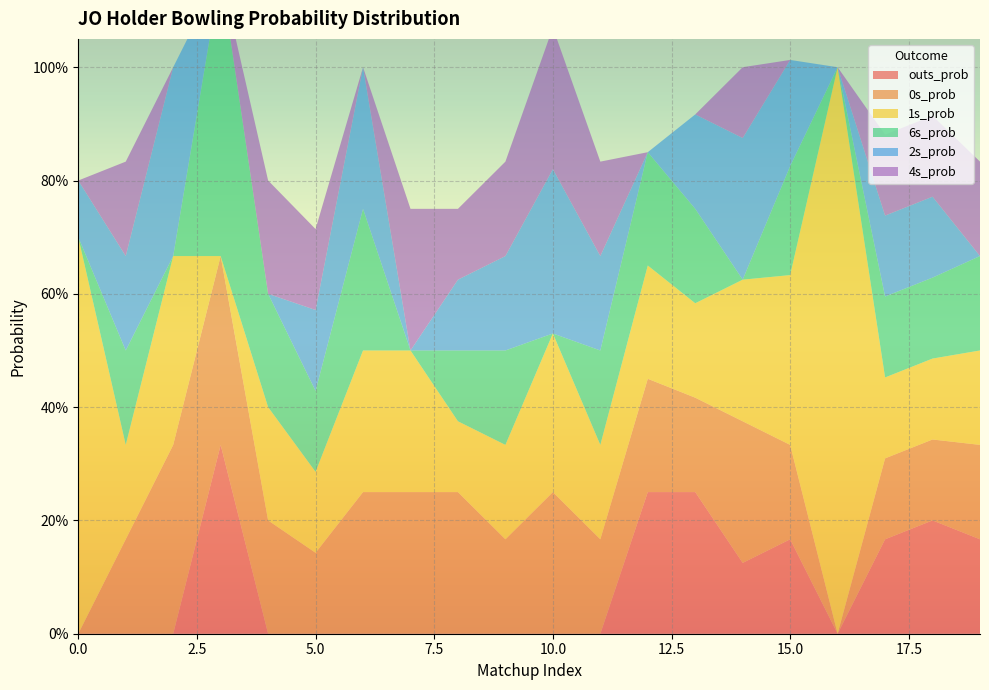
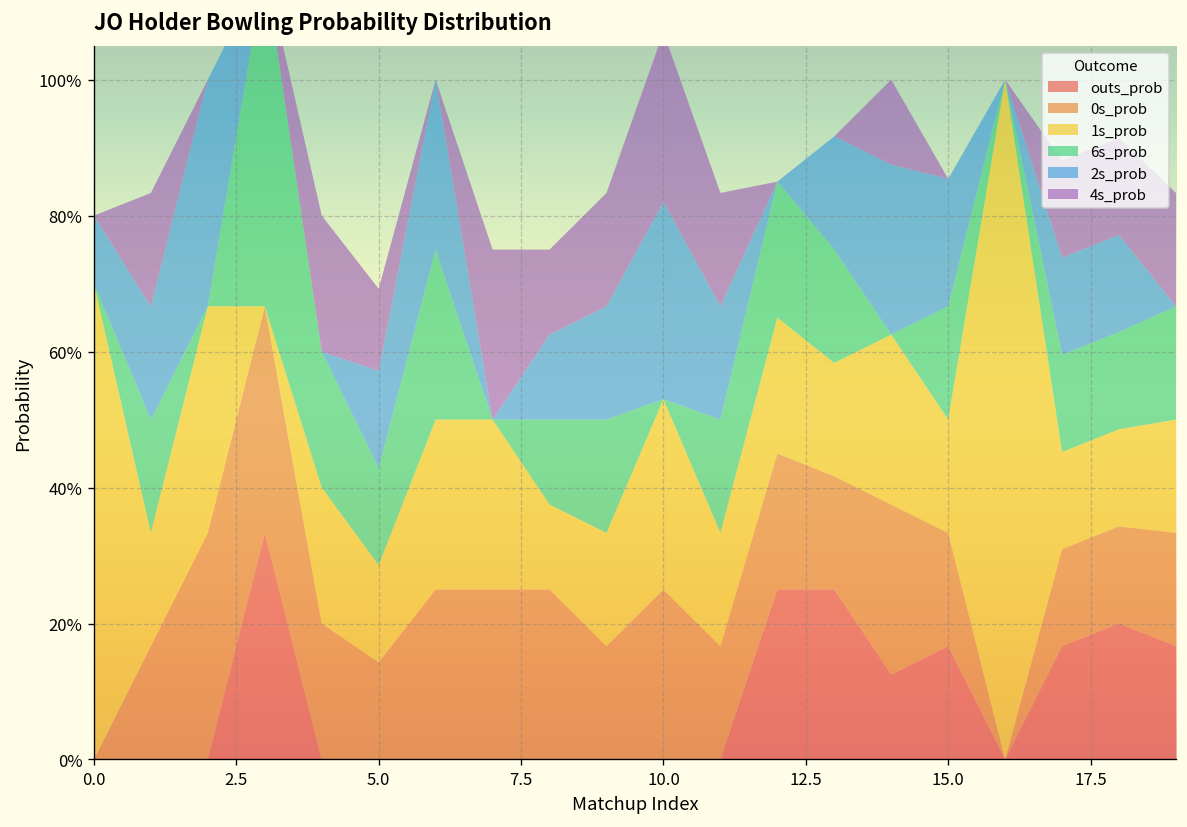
4s_prob, 5.0: 14% -> 12%
1s_prob, 15.0: 30% -> 17%
6s_prob, 15.0: 19% -> 17%
